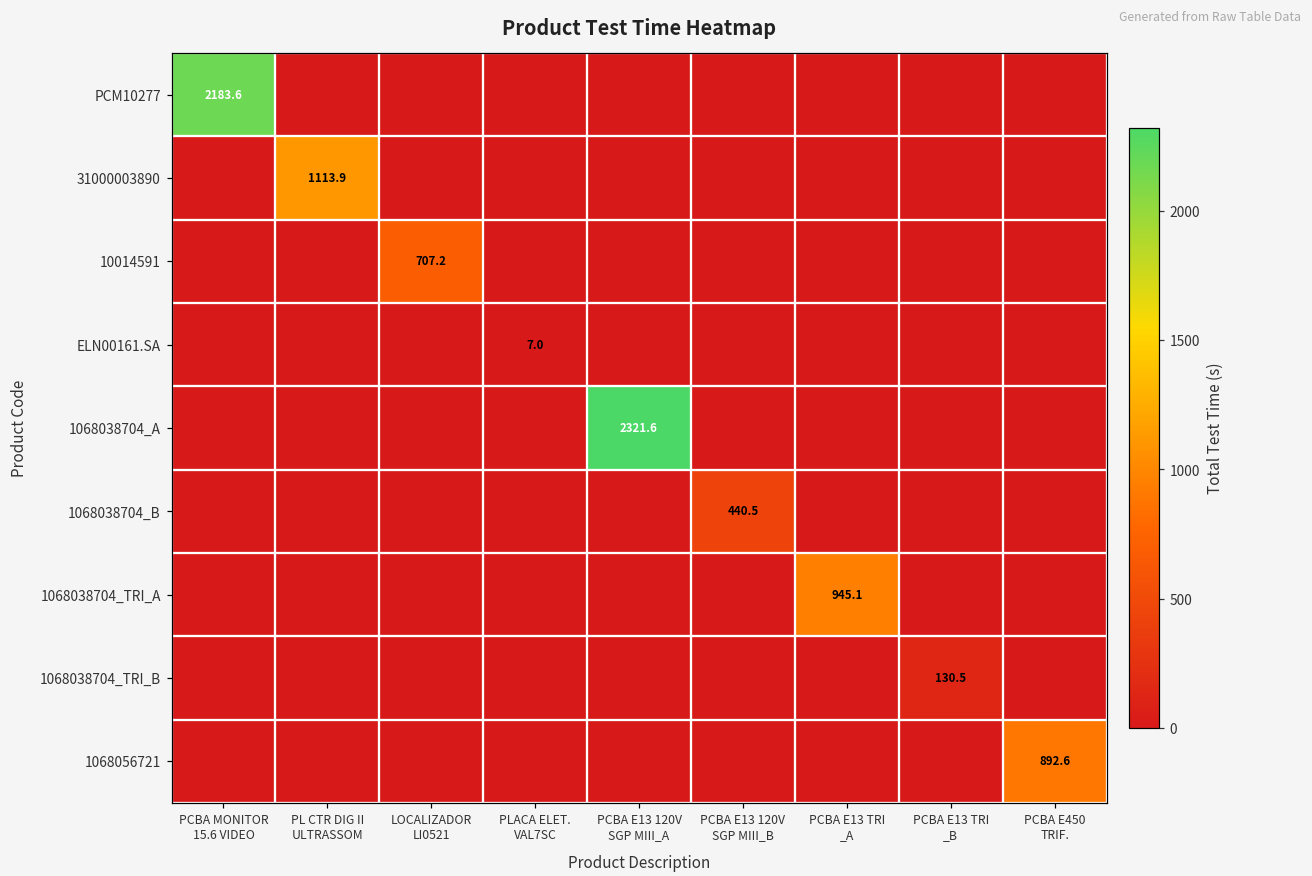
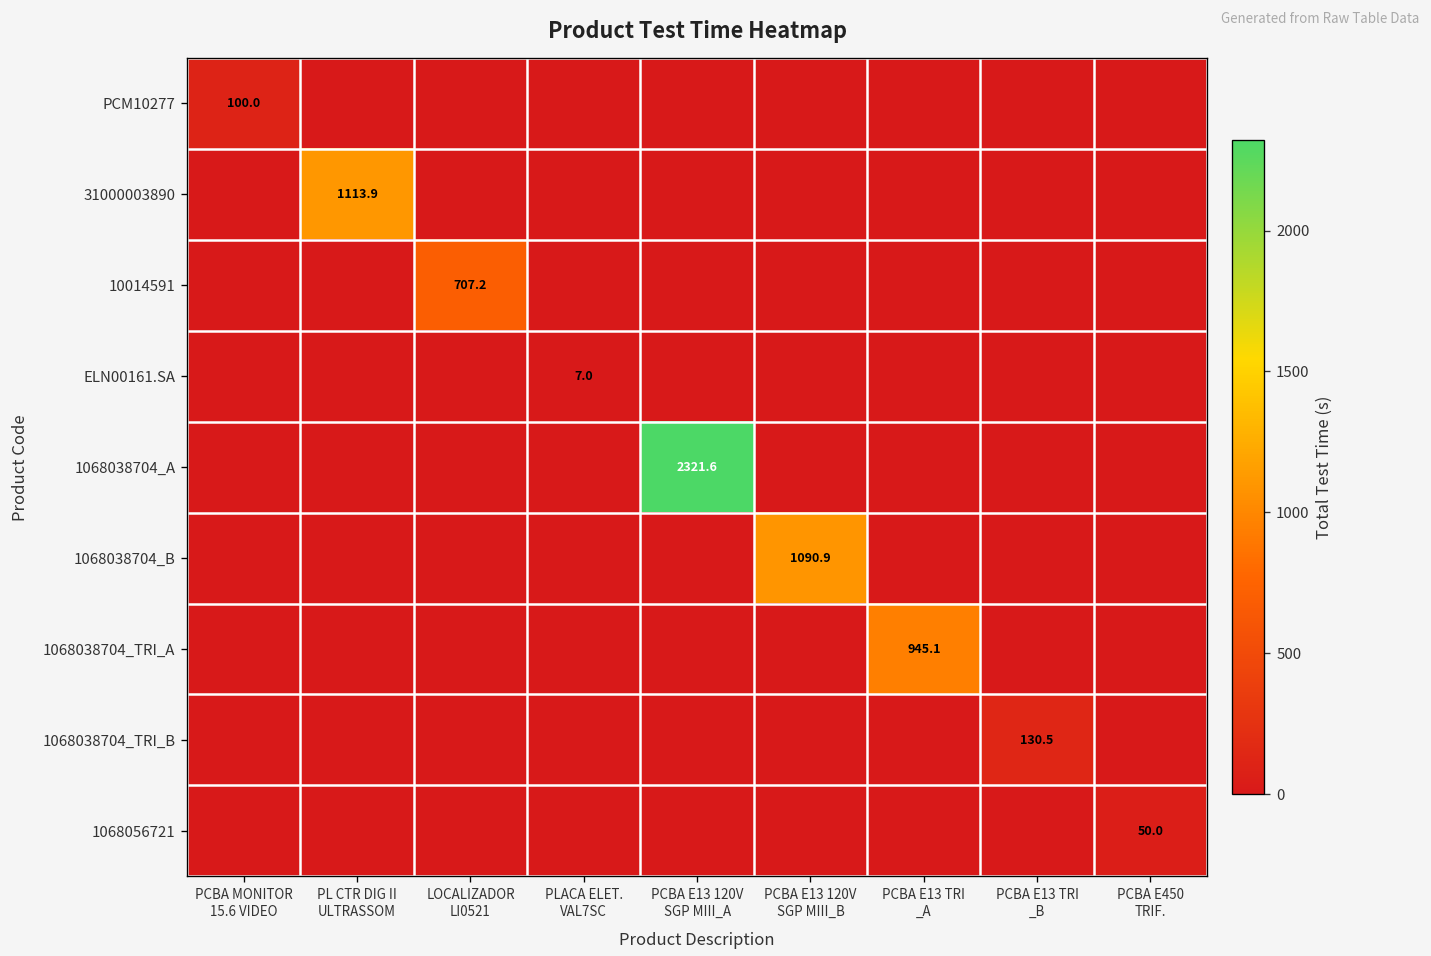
PCM10277, PCBA MONITOR 15.6 VIDEO: 2183.6 -> 100.0
1068038704_B, PCBA E13 120V SGP MIII_B: 440.5 -> 1090.9
1068056721, PCBA E450 TRIF.: 892.6 -> 50.0
